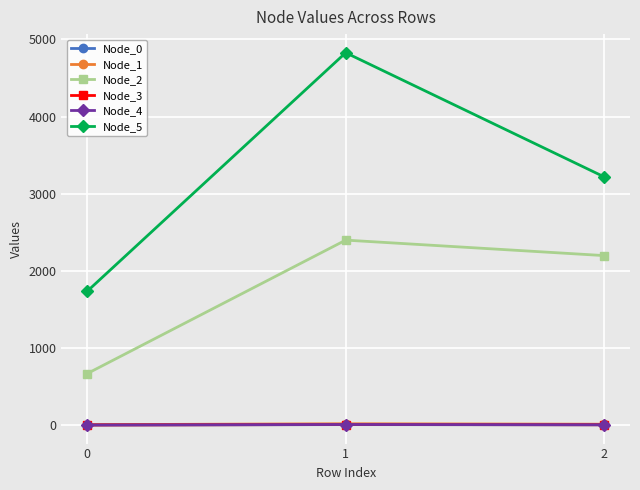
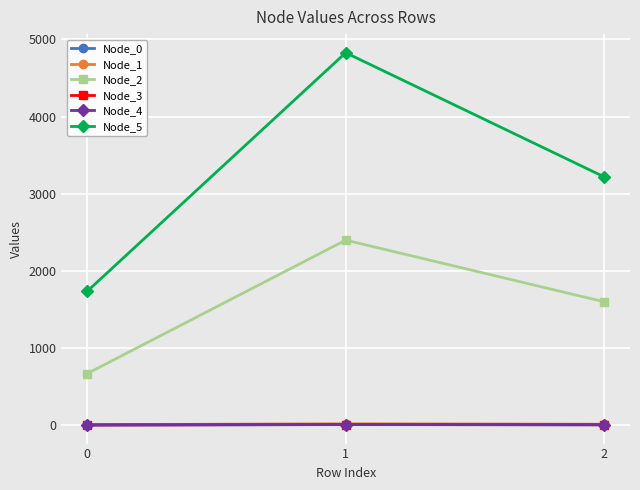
Node_2, 2: 2200 -> 1600
